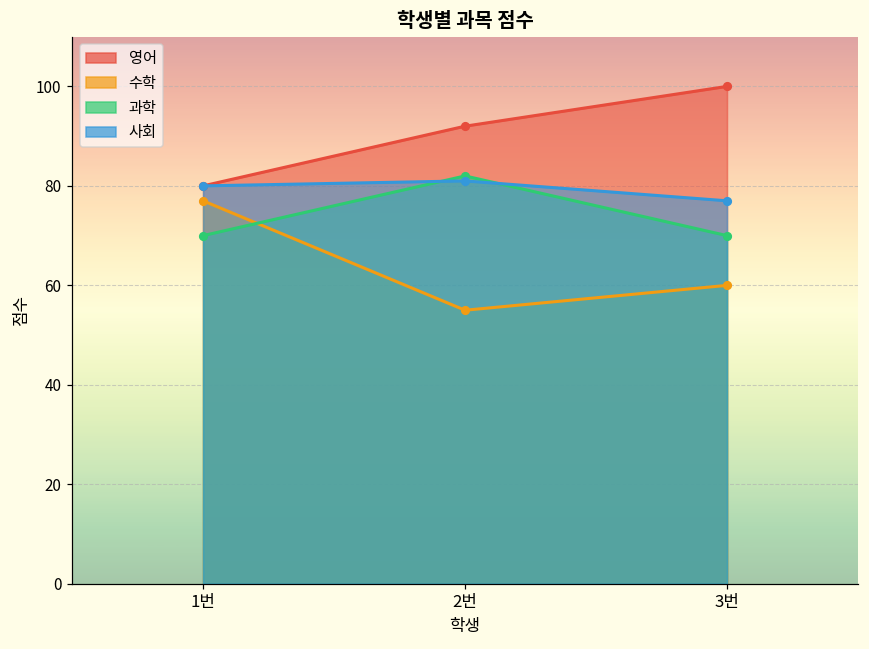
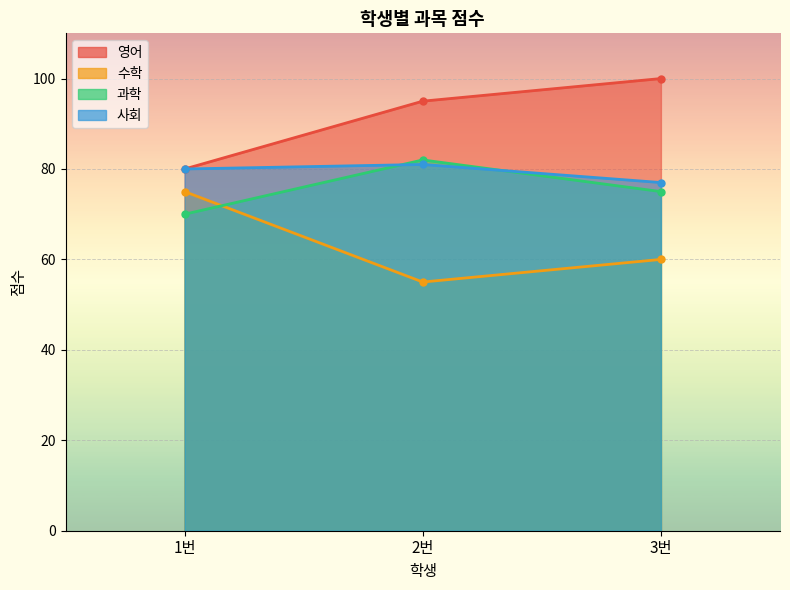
수학, 1번: 77 -> 75
영어, 2번: 92 -> 95
과학, 3번: 70 -> 75
